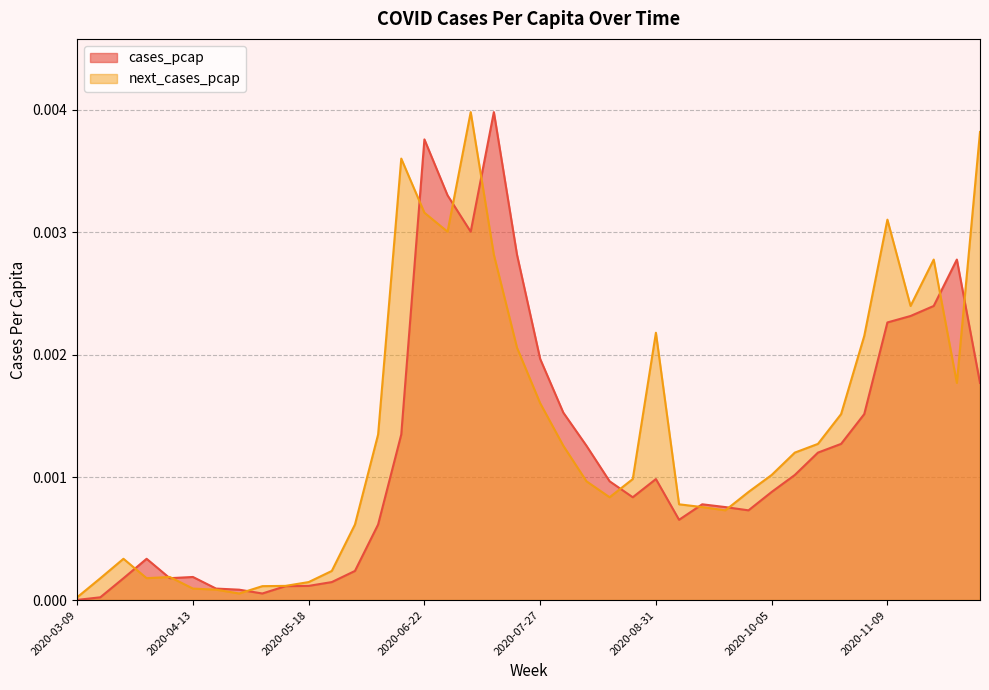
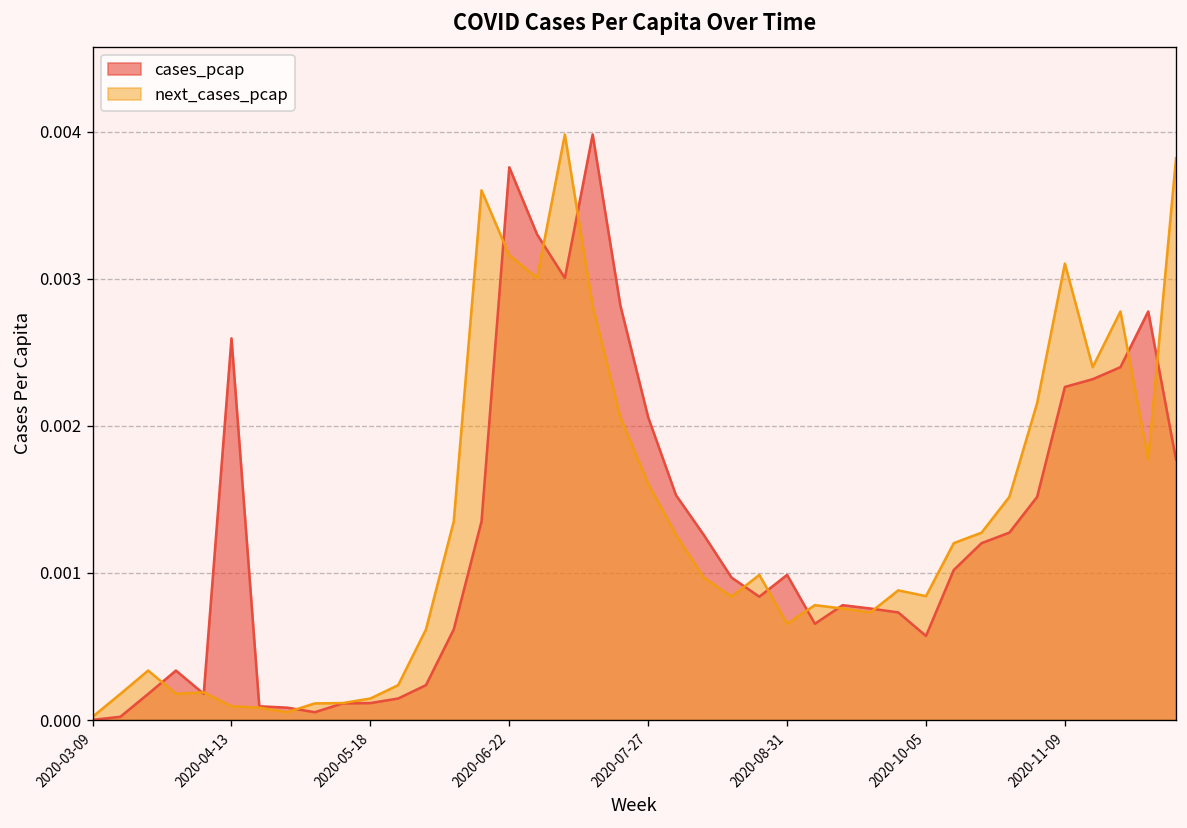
cases_pcap, 2020-04-13: 0.00019 -> 0.00259
cases_pcap, 2020-07-27: 0.00197 -> 0.00206
next_cases_pcap, 2020-08-31: 0.00218 -> 0.00065
cases_pcap, 2020-10-05: 0.00088 -> 0.00057
next_cases_pcap, 2020-10-05: 0.00102 -> 0.00084
